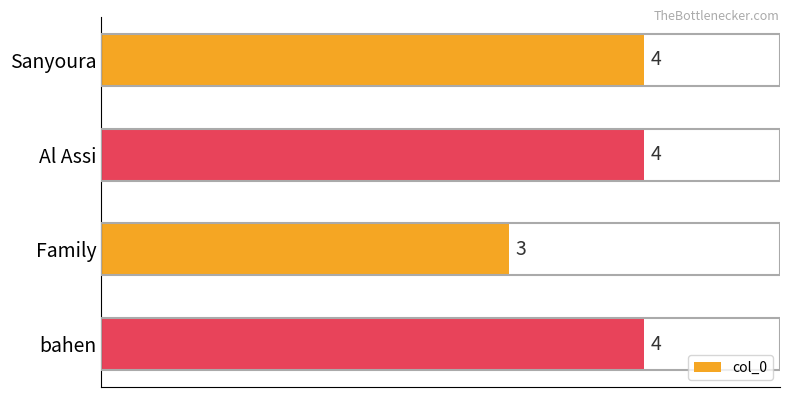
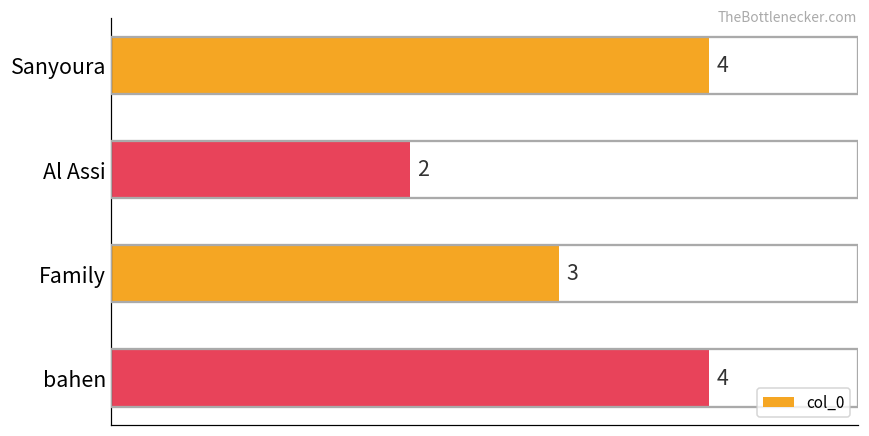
Al Assi: 4 -> 2
